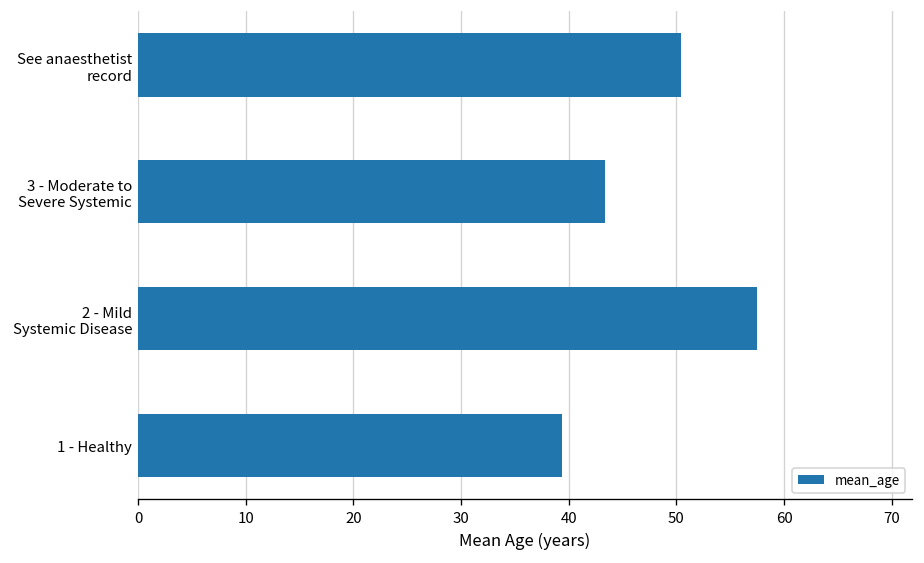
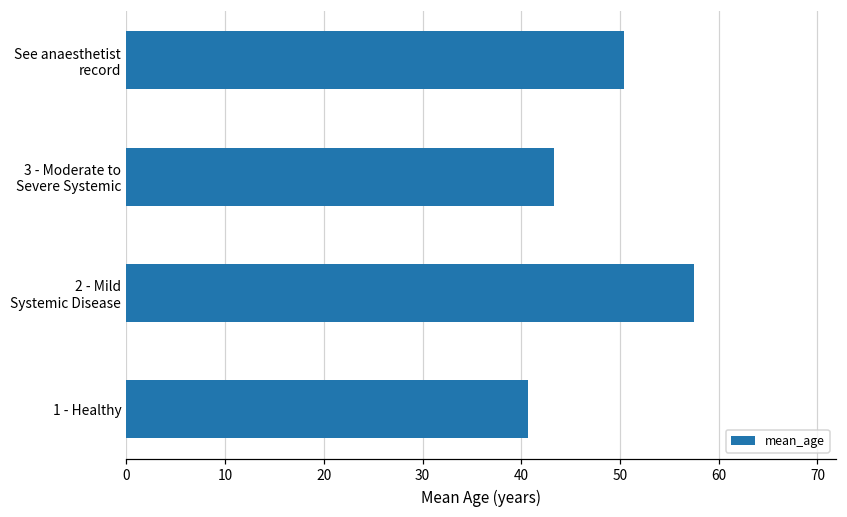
1 - Healthy: 39 -> 41
